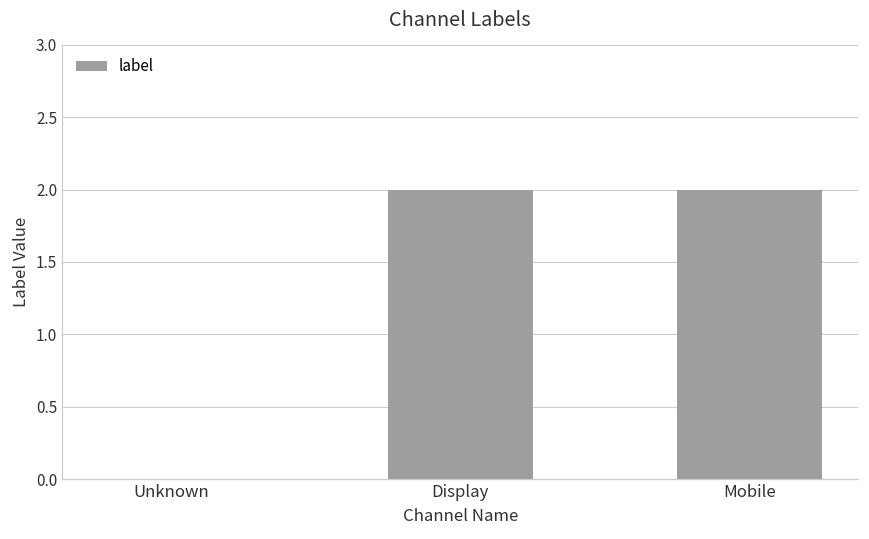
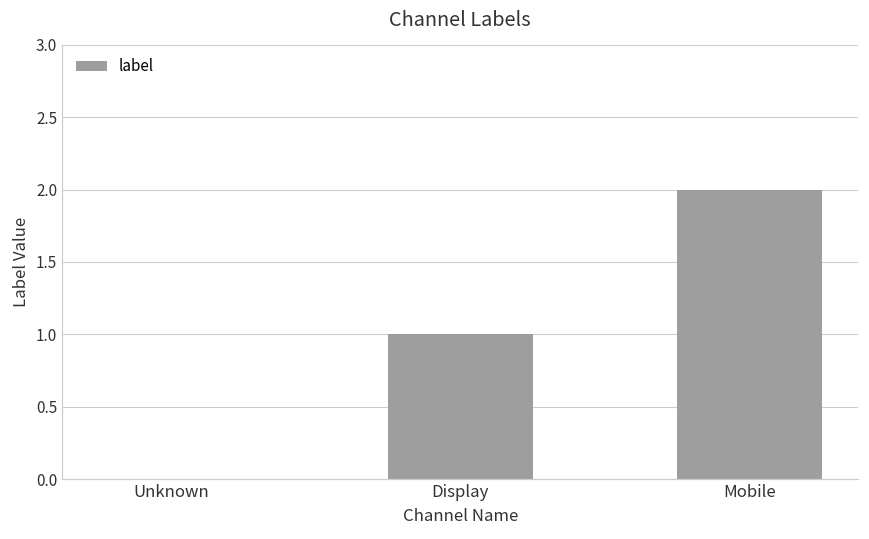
Display: 2 -> 1
